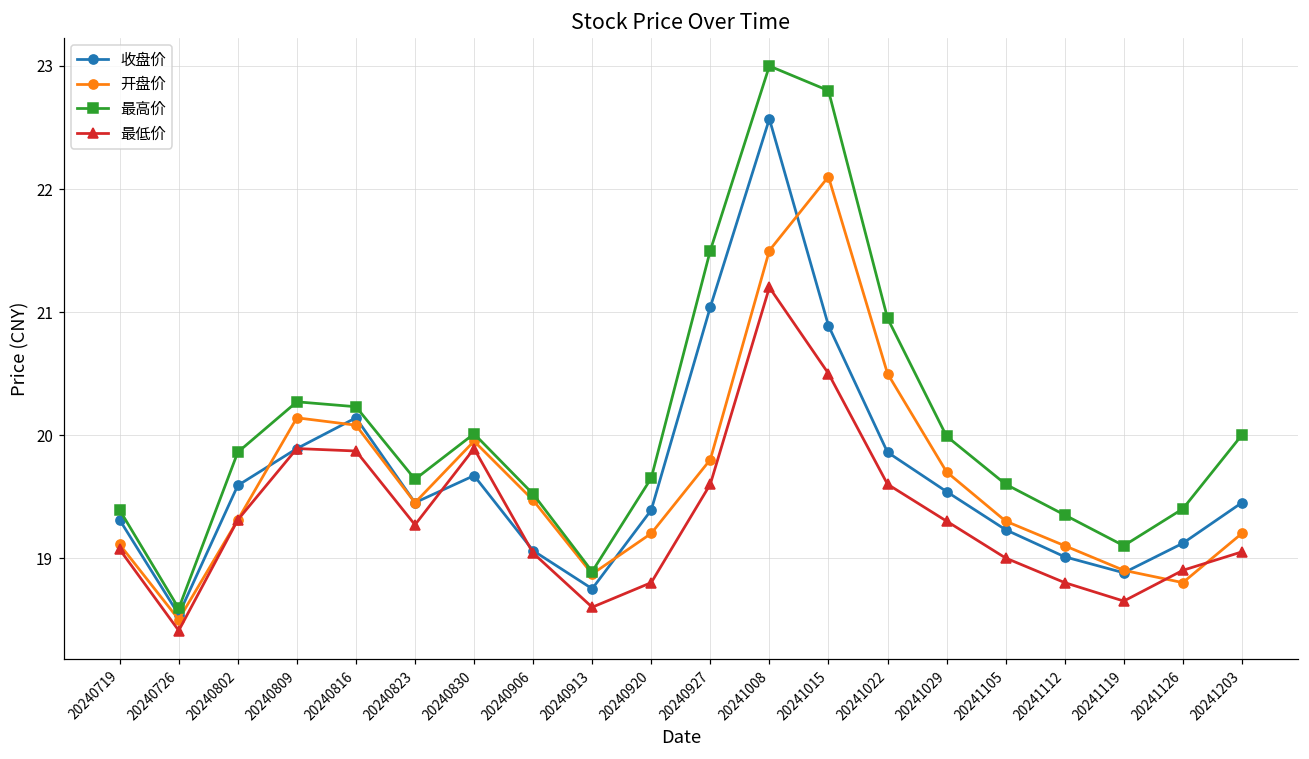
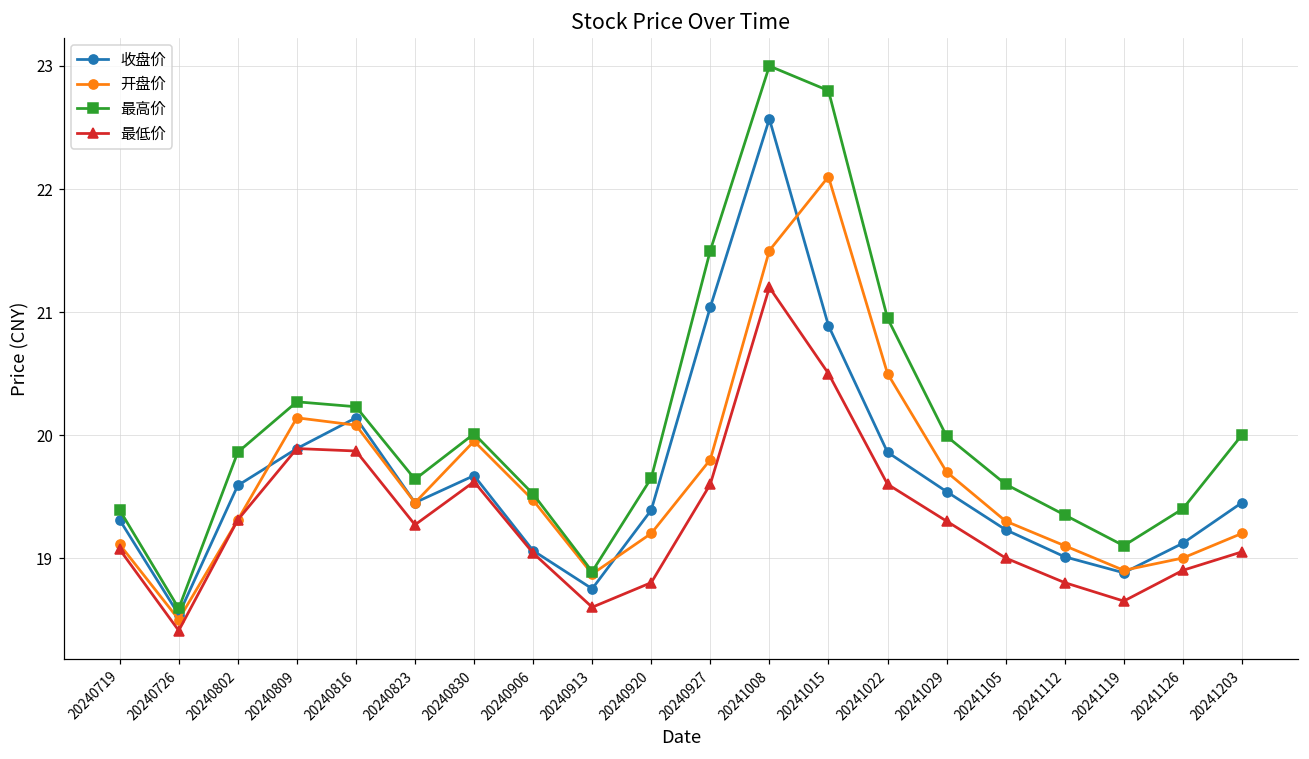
最低价, 20240830: 19.89 -> 19.62
开盘价, 20241126: 18.8 -> 19.0
